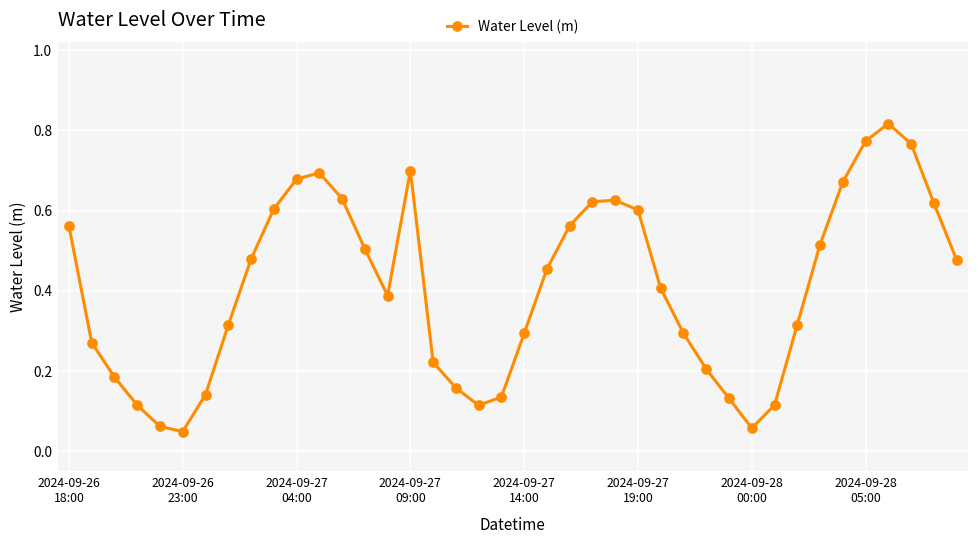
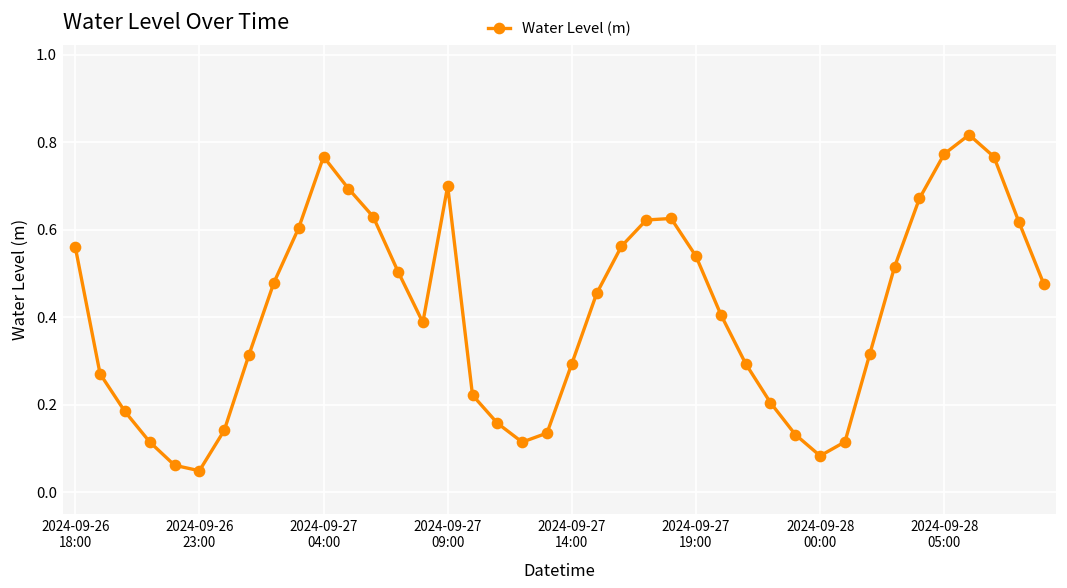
2024-09-27 04:00: 0.68 -> 0.77
2024-09-27 19:00: 0.60 -> 0.54
2024-09-28 00:00: 0.06 -> 0.08
